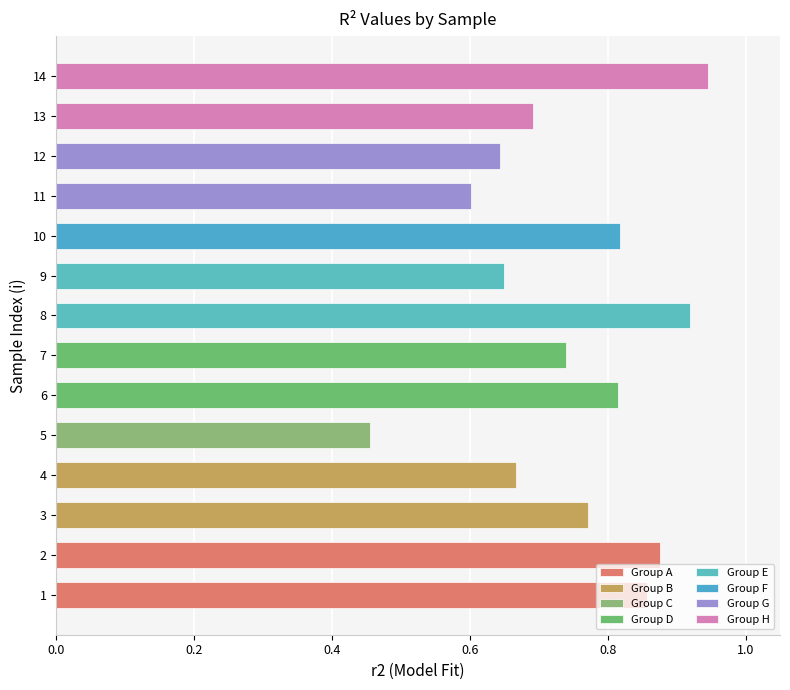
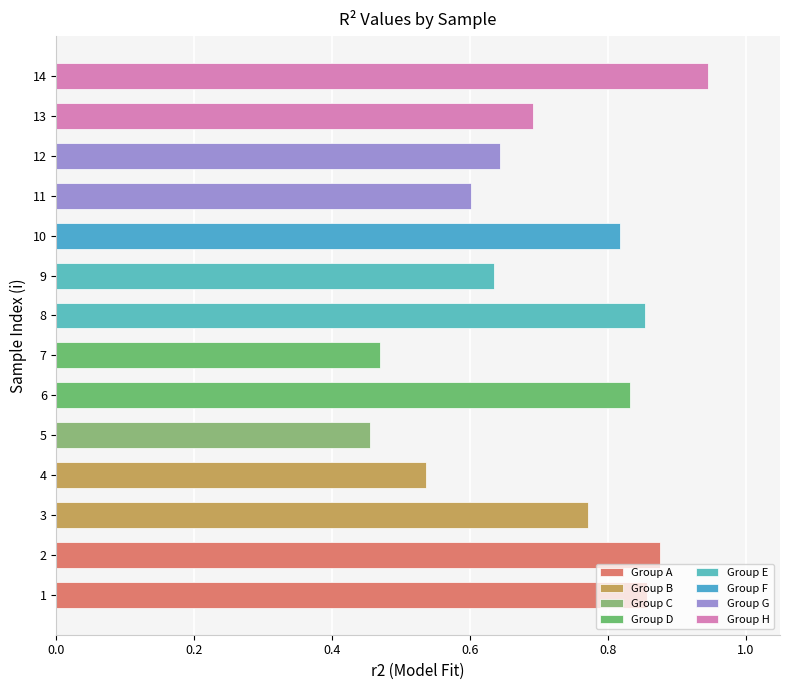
9: 0.65 -> 0.63
8: 0.92 -> 0.85
7: 0.74 -> 0.47
6: 0.81 -> 0.83
4: 0.67 -> 0.54
